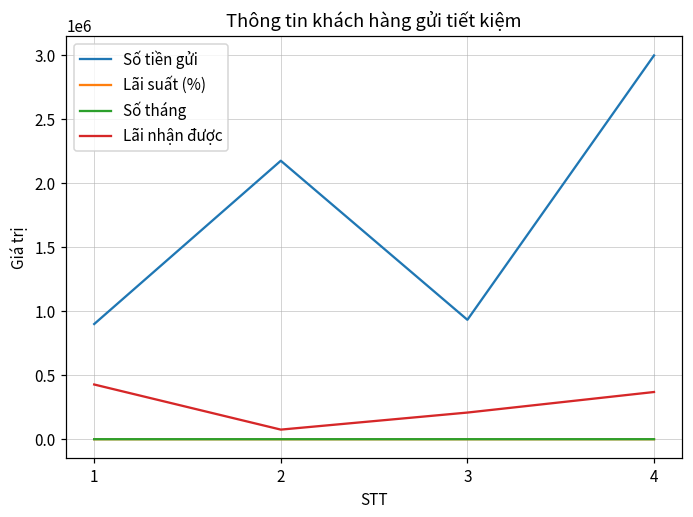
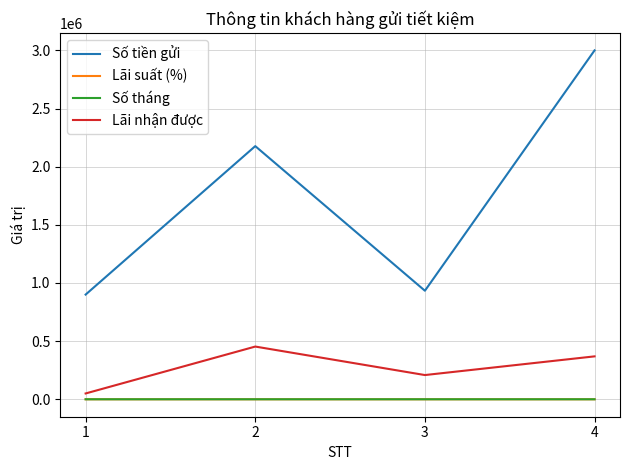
Lãi nhận được, 1: 430000 -> 50000
Lãi nhận được, 2: 80000 -> 450000
